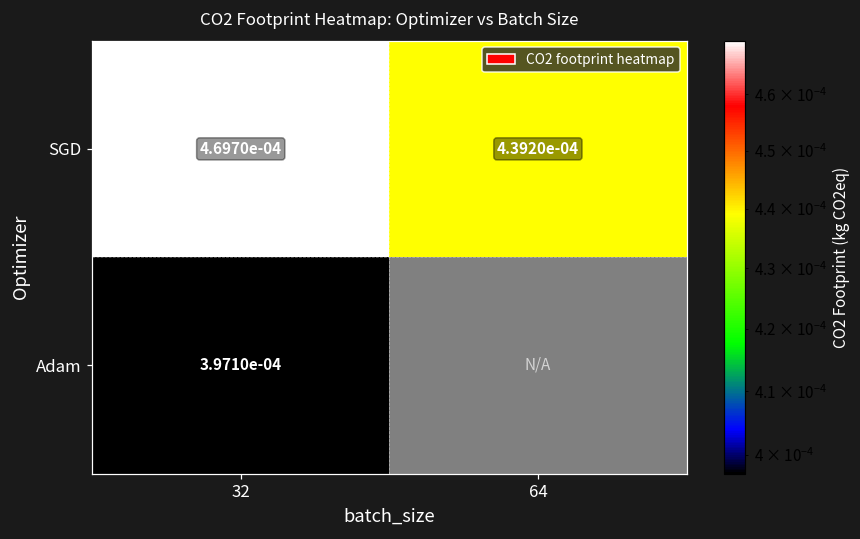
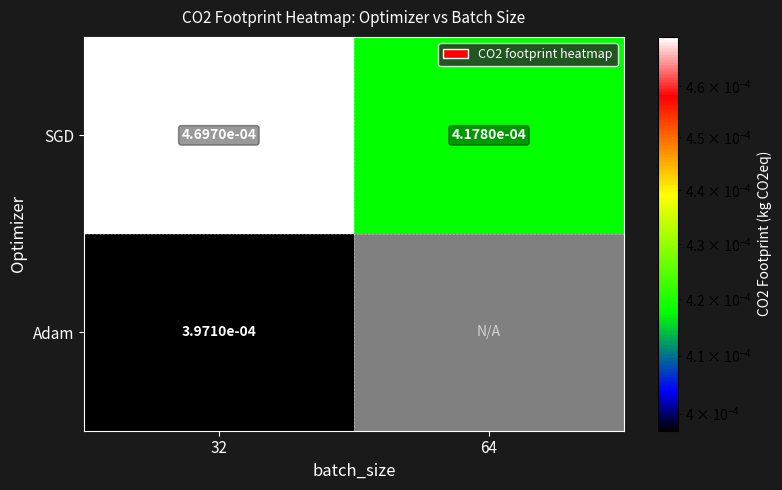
SGD, 64: 4.3920e-04 -> 4.1780e-04
